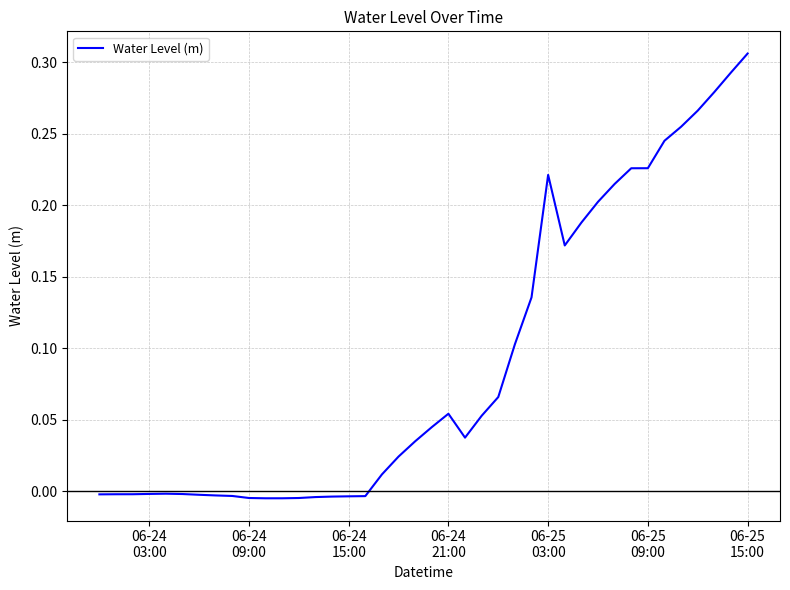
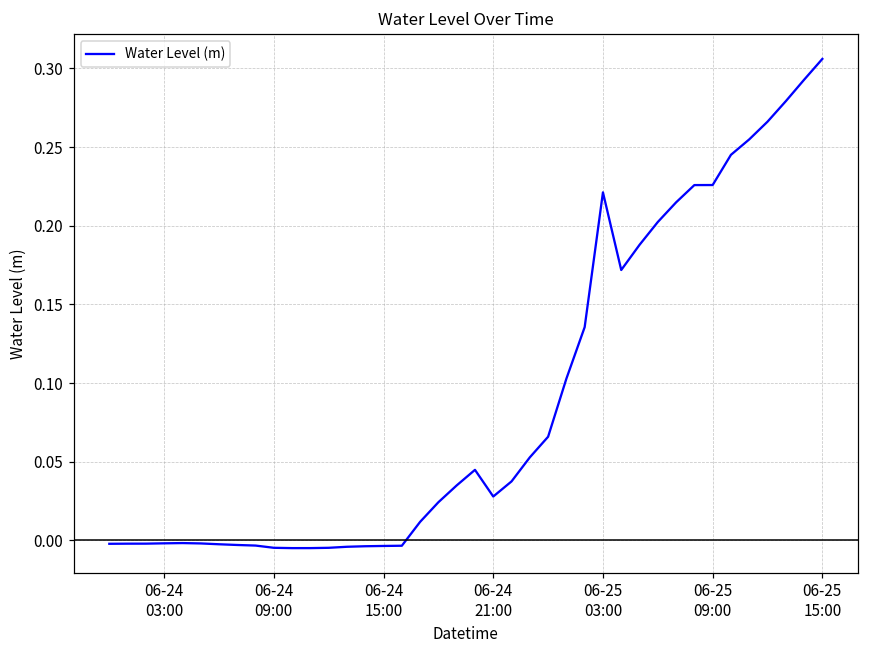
06-24 21:00: 0.054 -> 0.028
